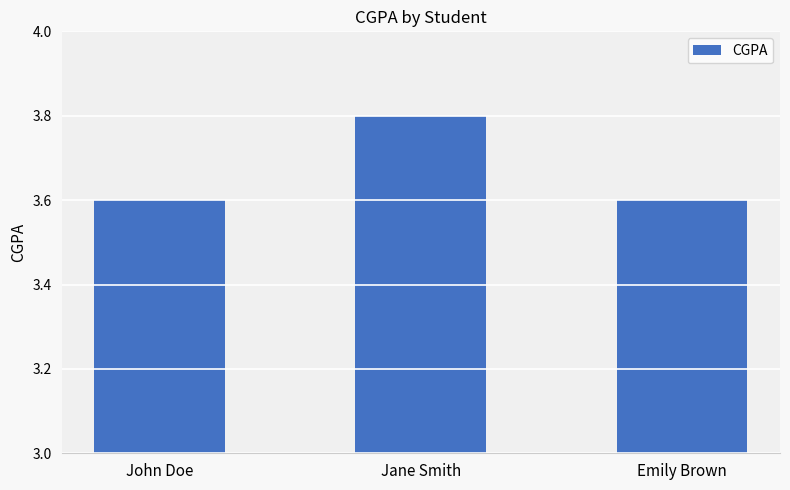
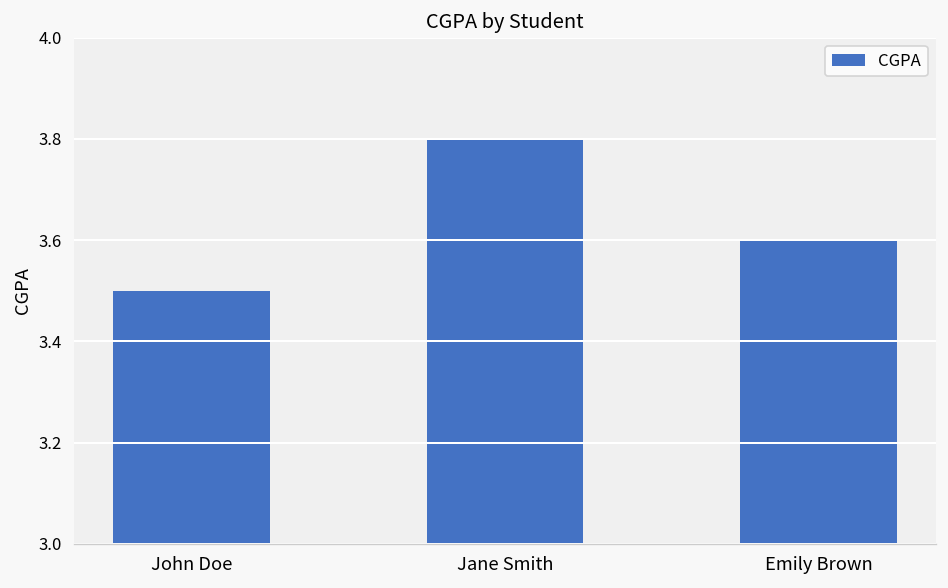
John Doe: 3.6 -> 3.5
